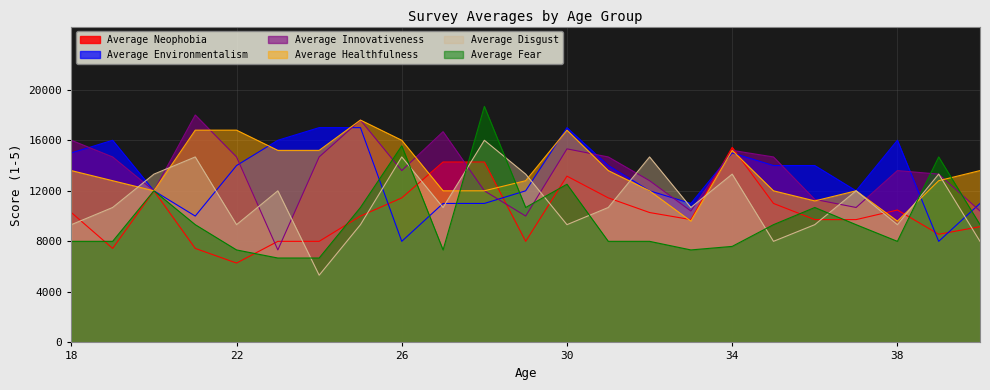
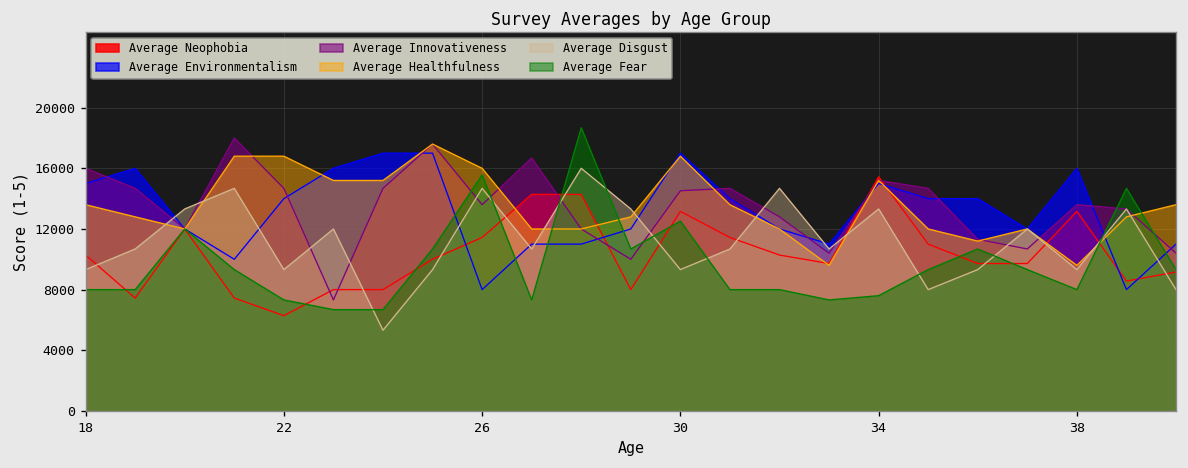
Average Innovativeness, 30: 15300 -> 14500
Average Neophobia, 38: 10500 -> 13200
